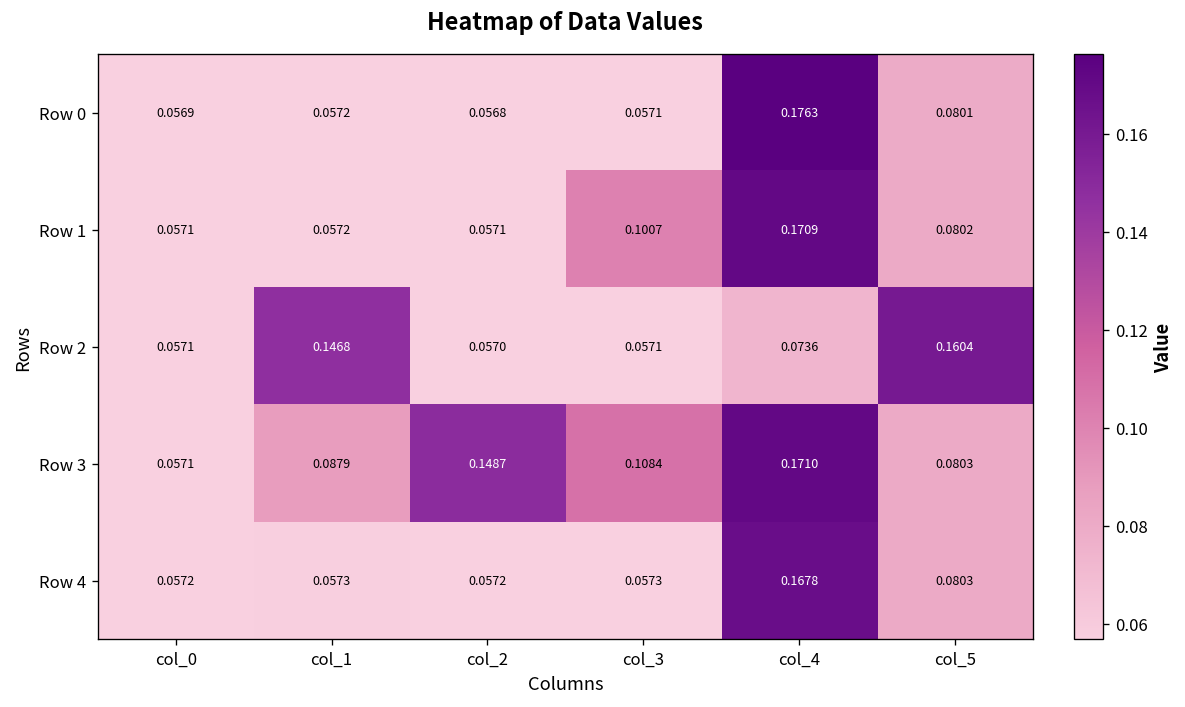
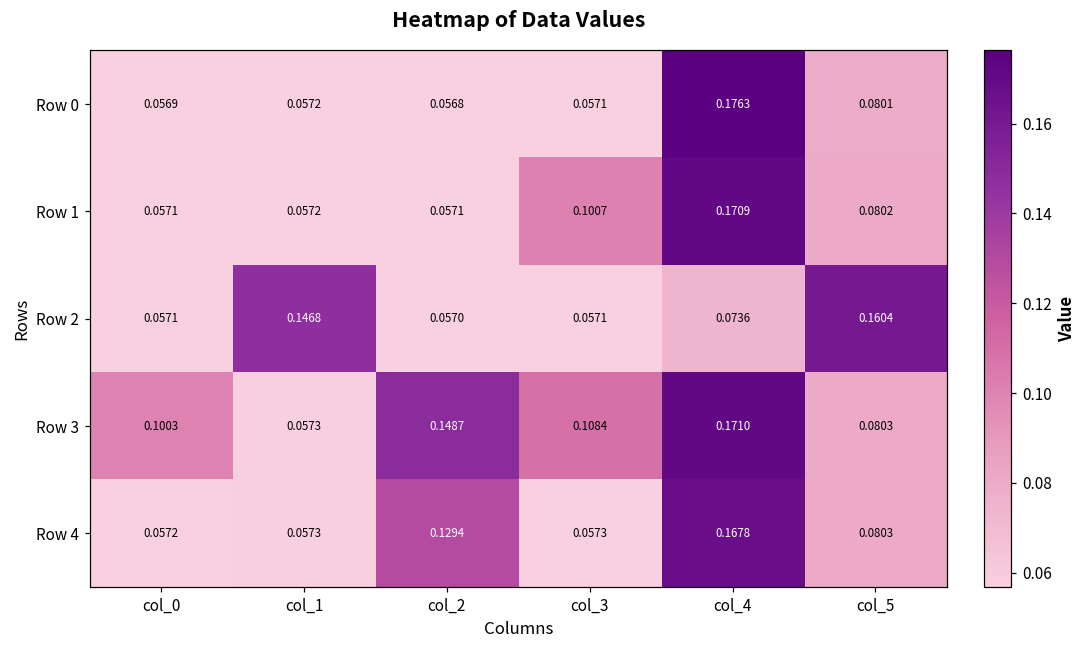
Row 3, col_0: 0.0571 -> 0.1003
Row 3, col_1: 0.0879 -> 0.0573
Row 4, col_2: 0.0572 -> 0.1294
